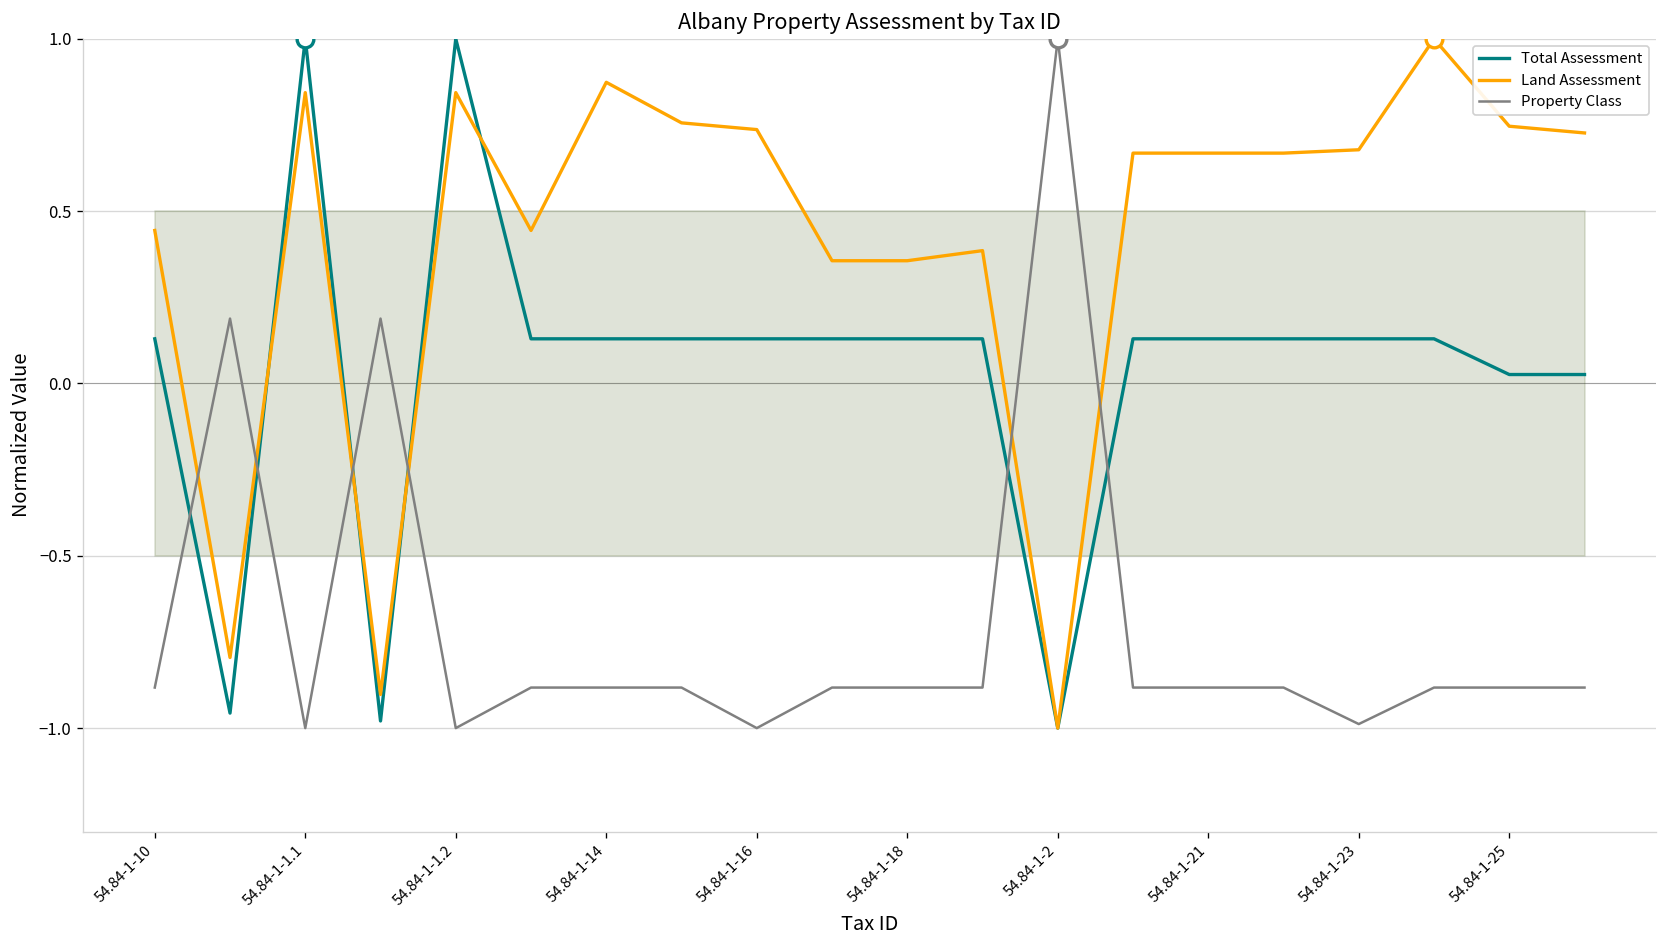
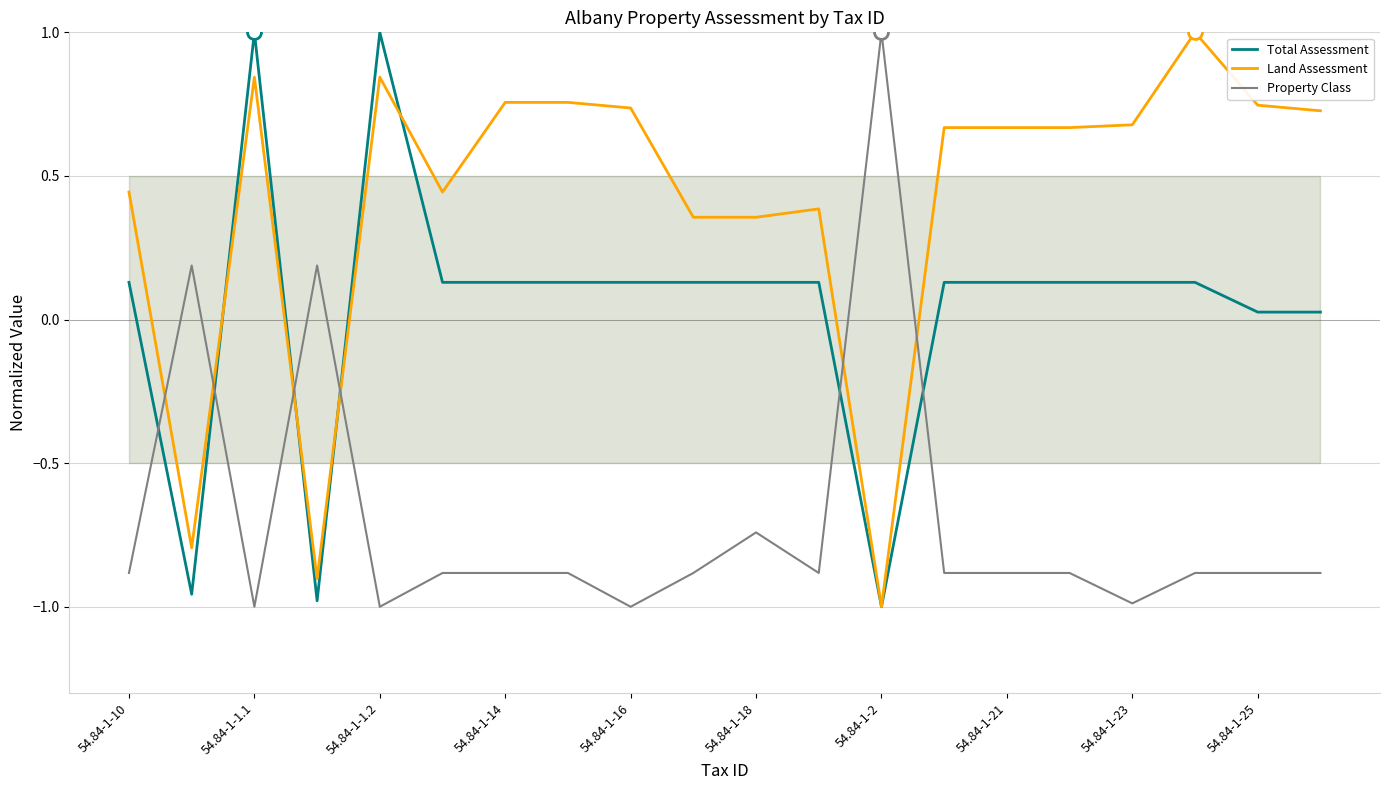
Land Assessment, 54.84-1-14: 0.87 -> 0.76
Property Class, 54.84-1-18: -0.88 -> -0.74
